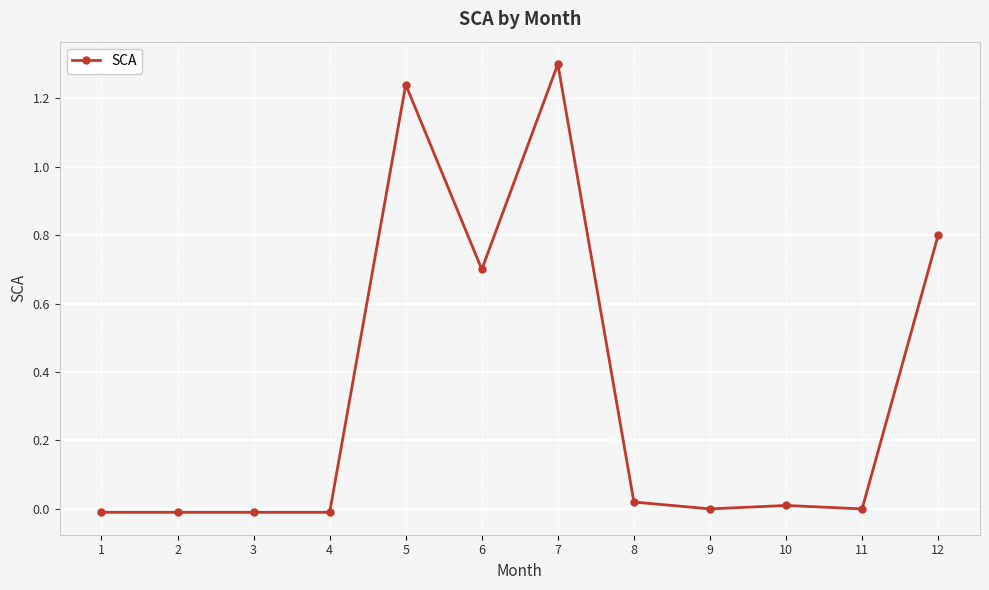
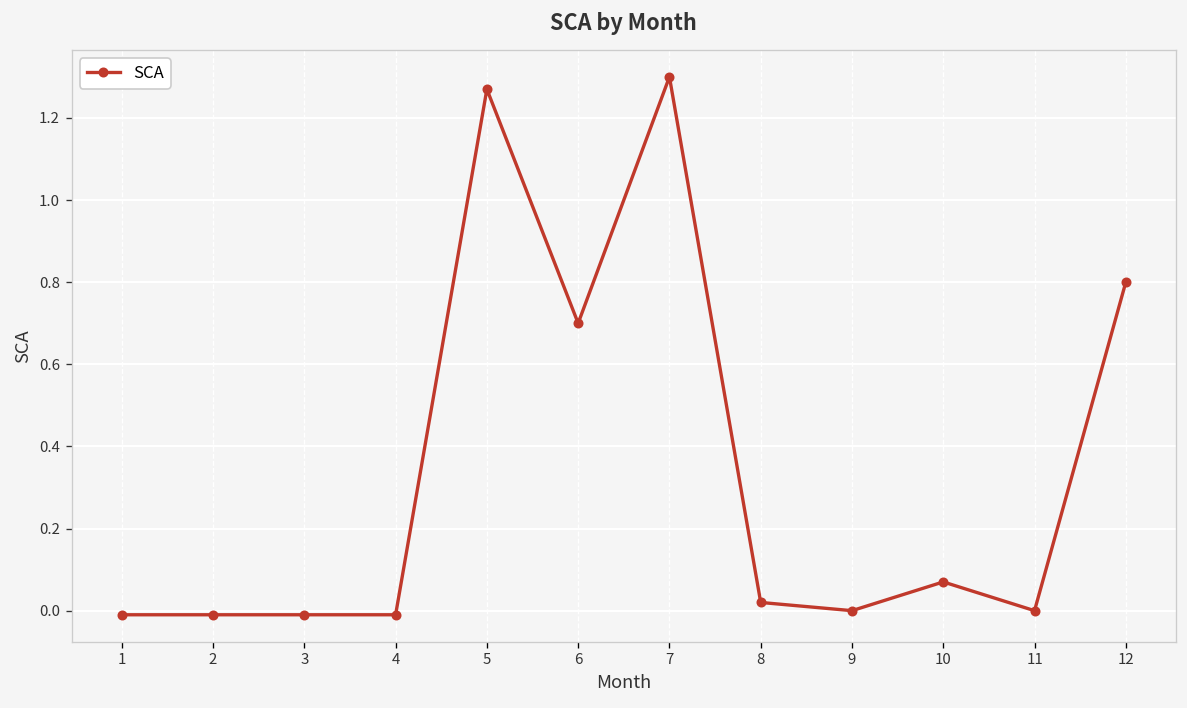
5: 1.24 -> 1.27
10: 0.01 -> 0.07
